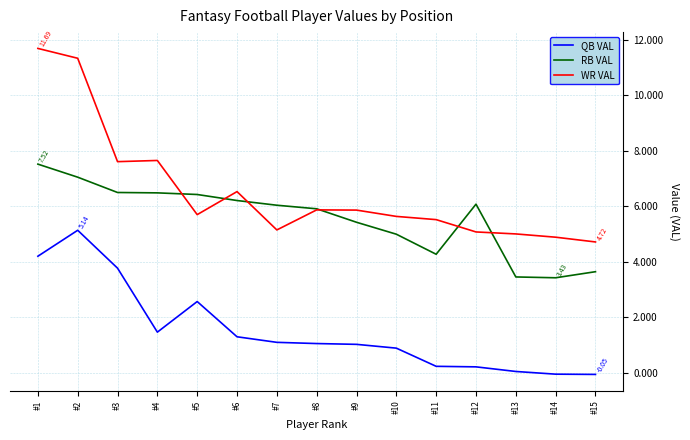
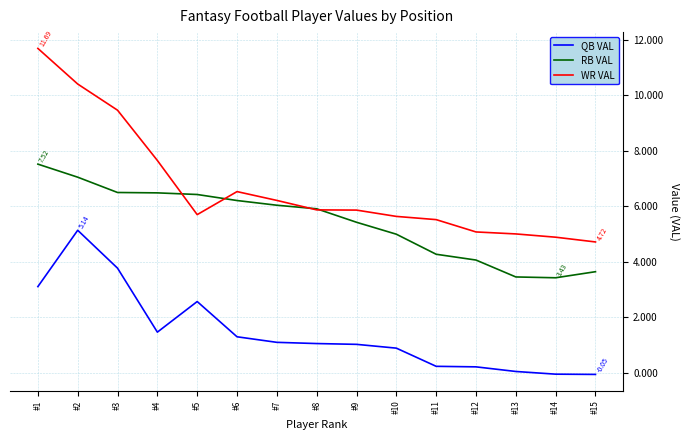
QB VAL, #1: 4.2 -> 3.1
WR VAL, #2: 11.3 -> 10.4
WR VAL, #3: 7.6 -> 9.5
WR VAL, #7: 5.2 -> 6.2
RB VAL, #12: 6.1 -> 4.1
